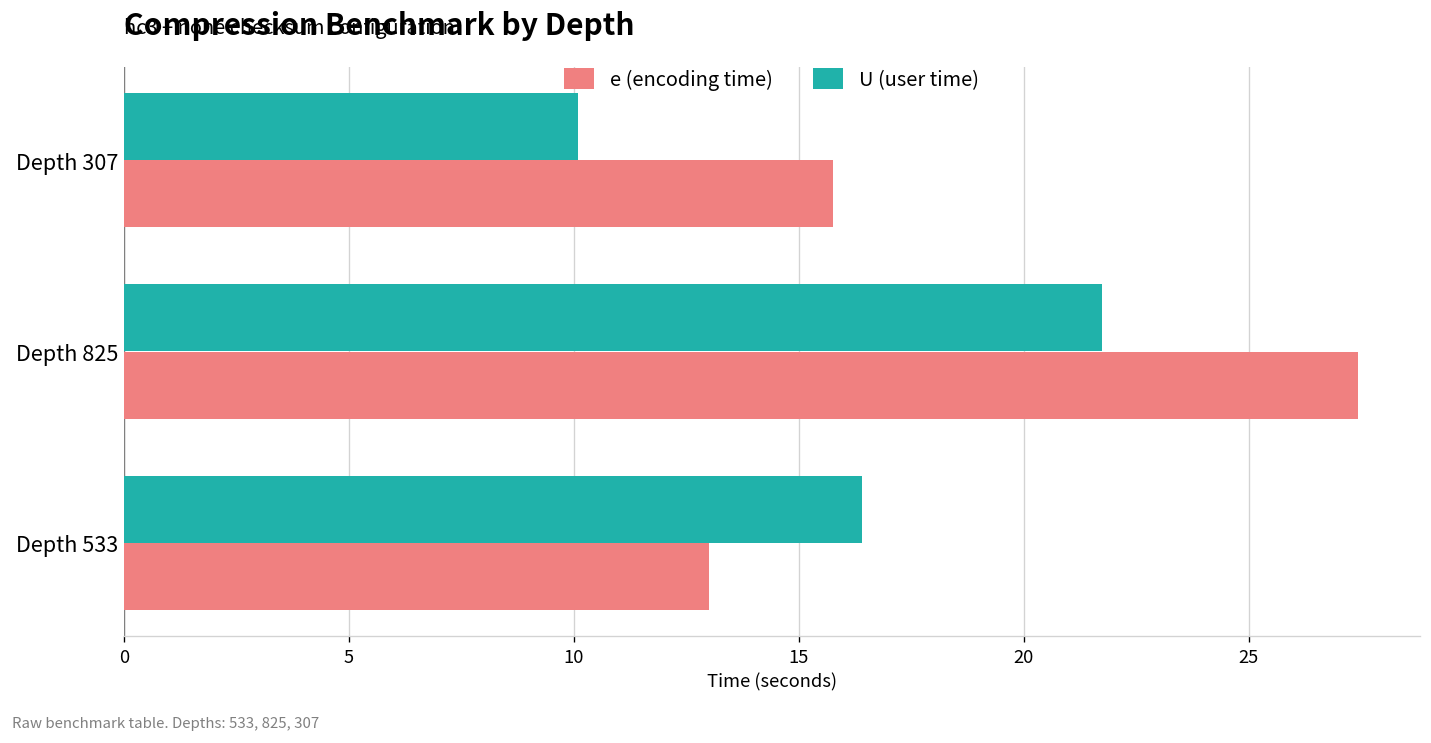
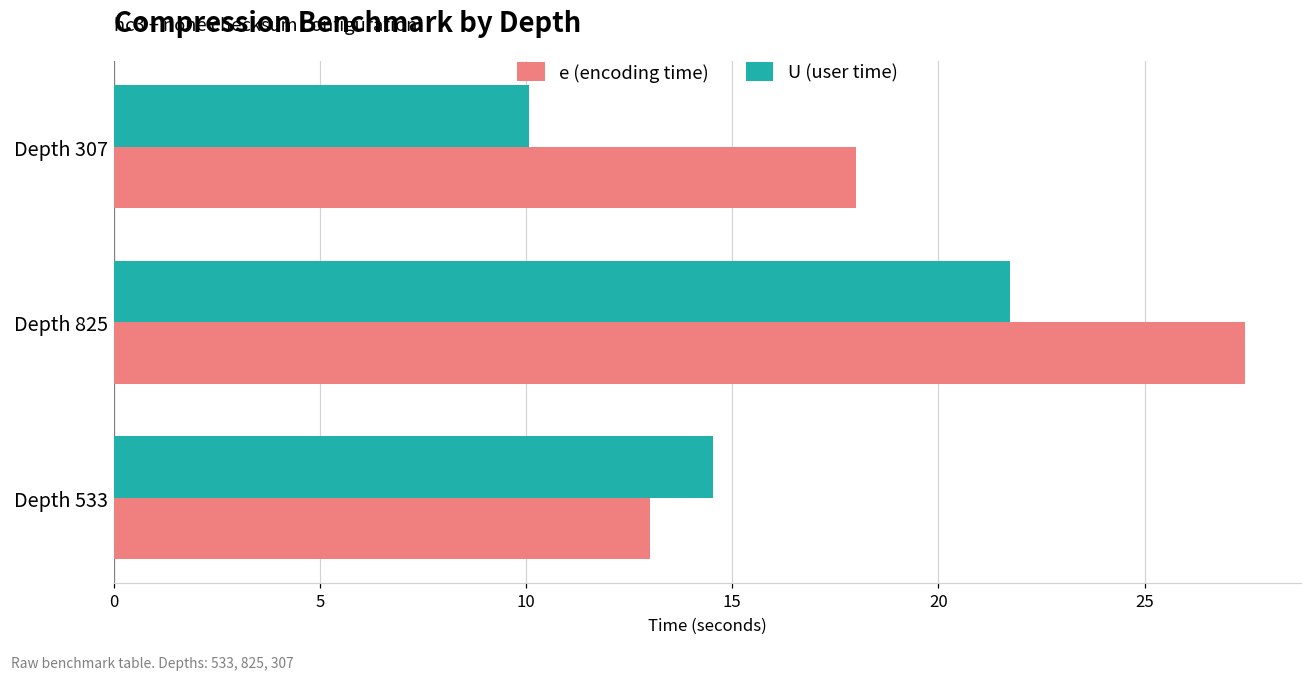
e (encoding time), Depth 307: 15.8 -> 18.0
U (user time), Depth 533: 16.4 -> 14.5
